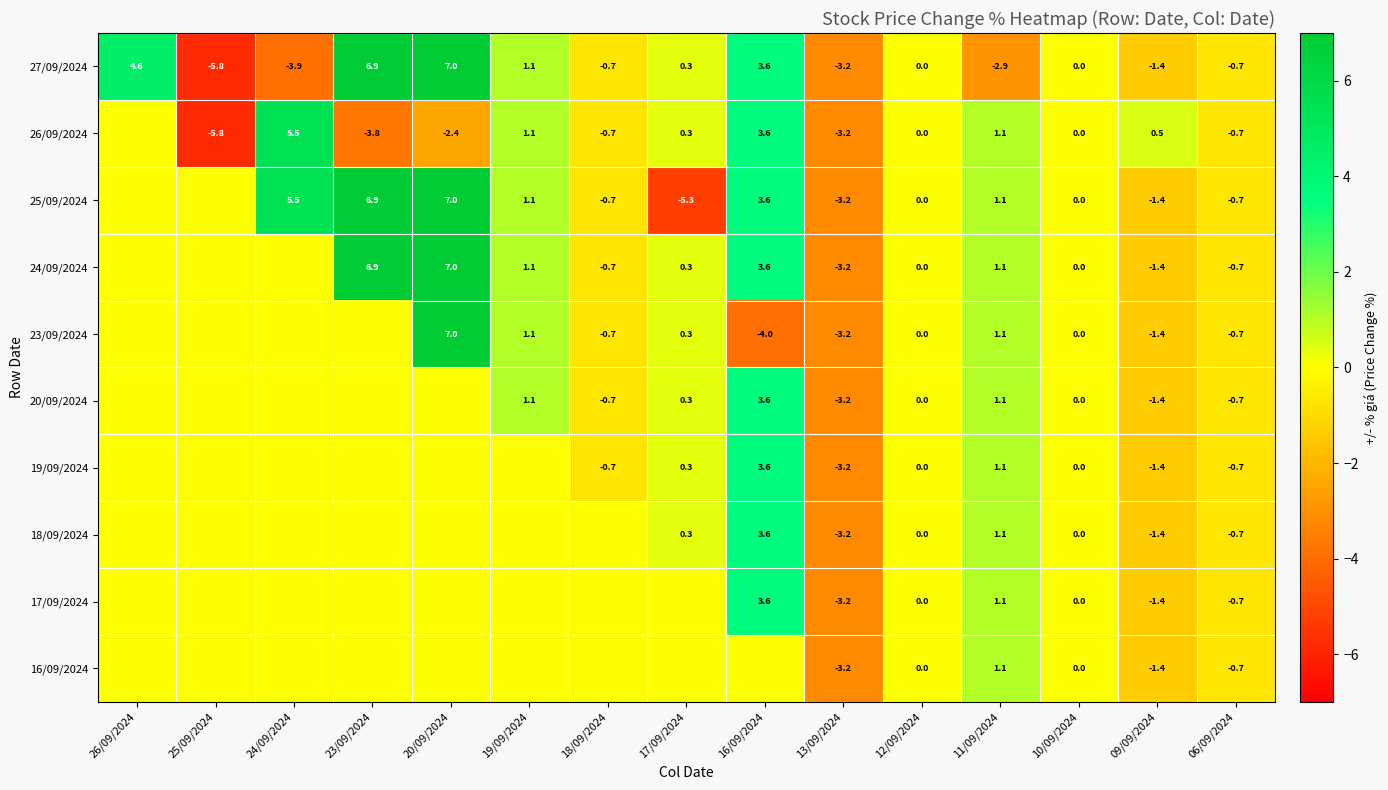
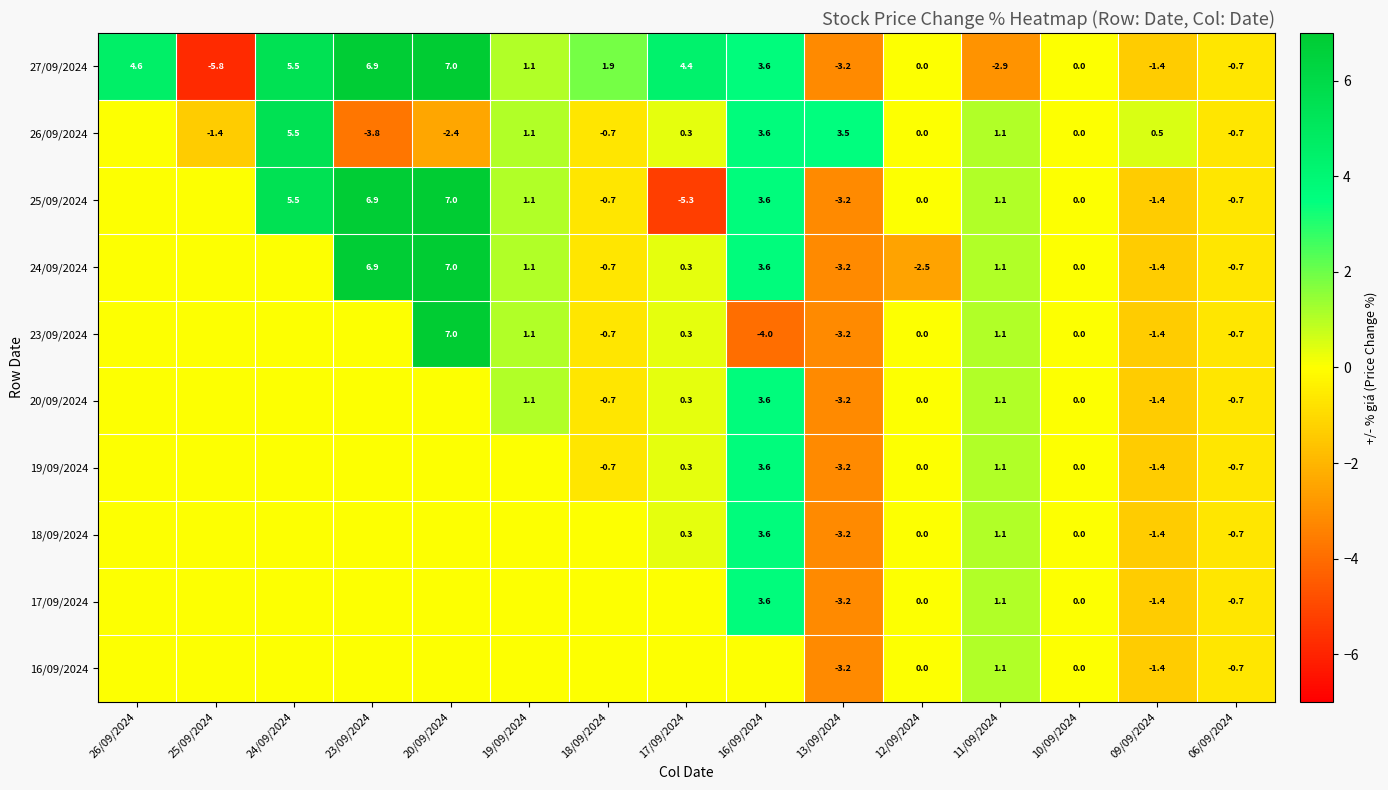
27/09/2024, 24/09/2024: -3.9 -> 5.5
27/09/2024, 18/09/2024: -0.7 -> 1.9
27/09/2024, 17/09/2024: 0.3 -> 4.4
26/09/2024, 25/09/2024: -5.8 -> -1.4
26/09/2024, 13/09/2024: -3.2 -> 3.5
24/09/2024, 12/09/2024: 0.0 -> -2.5
